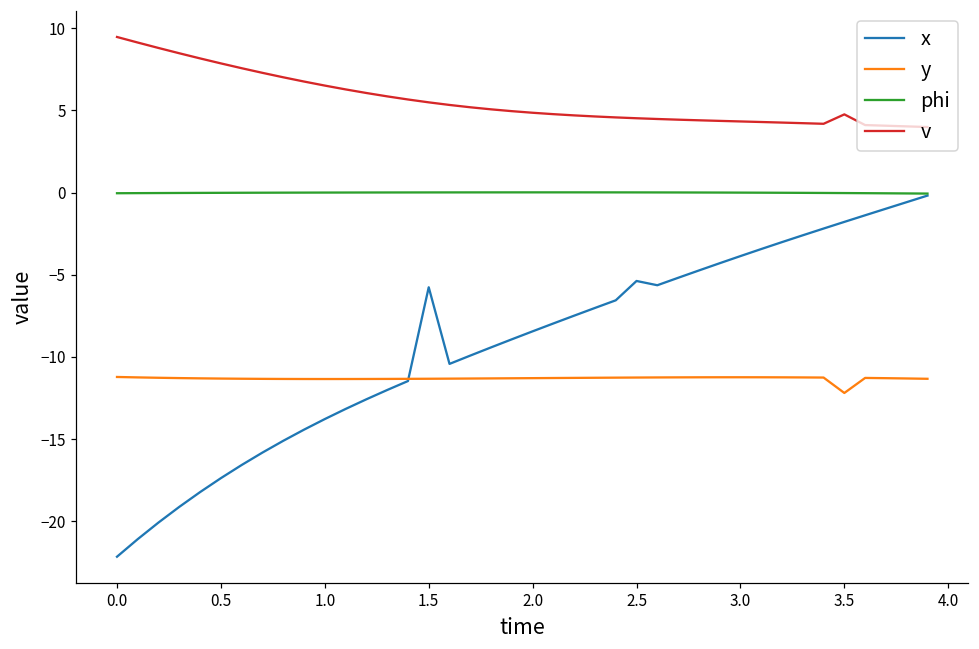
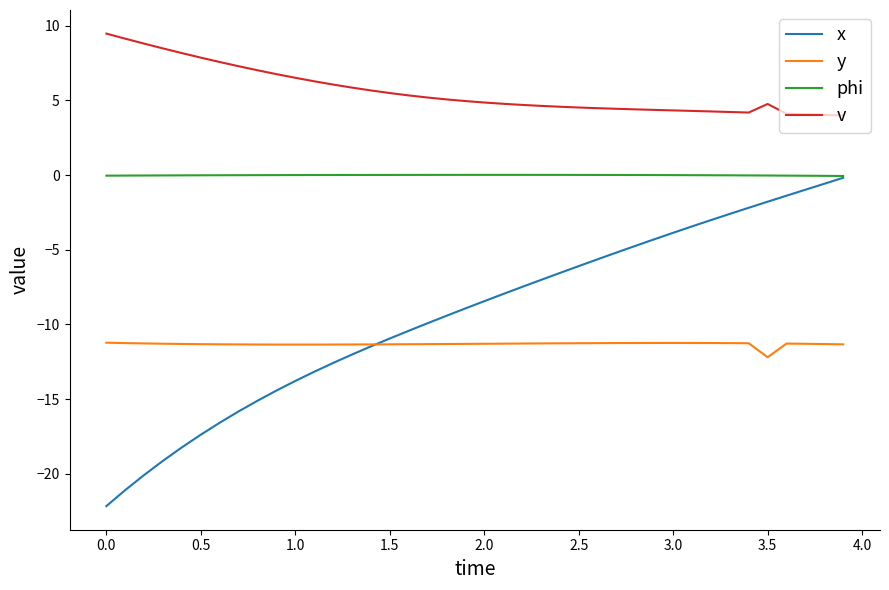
x, 1.5: -5.8 -> -10.9
x, 2.5: -5.4 -> -6.1
